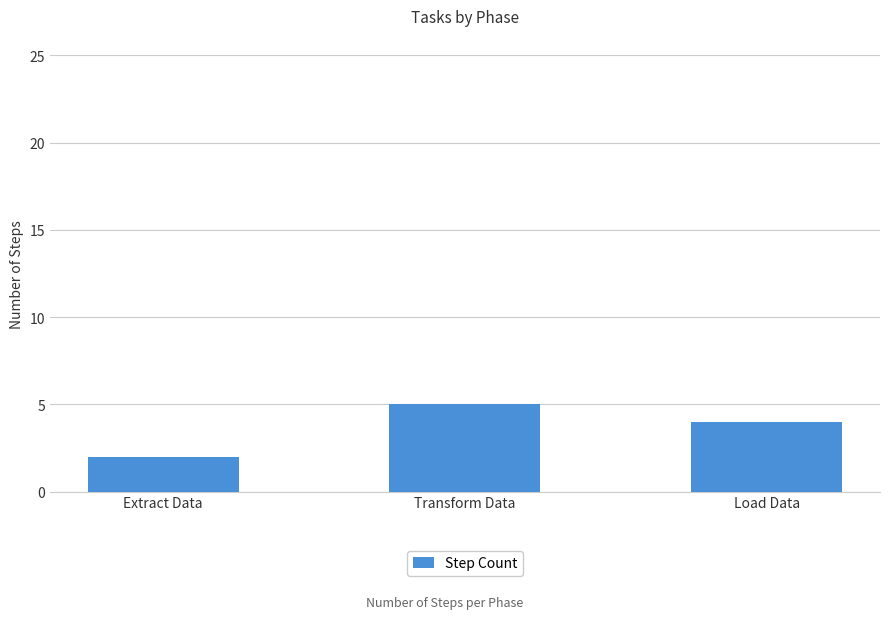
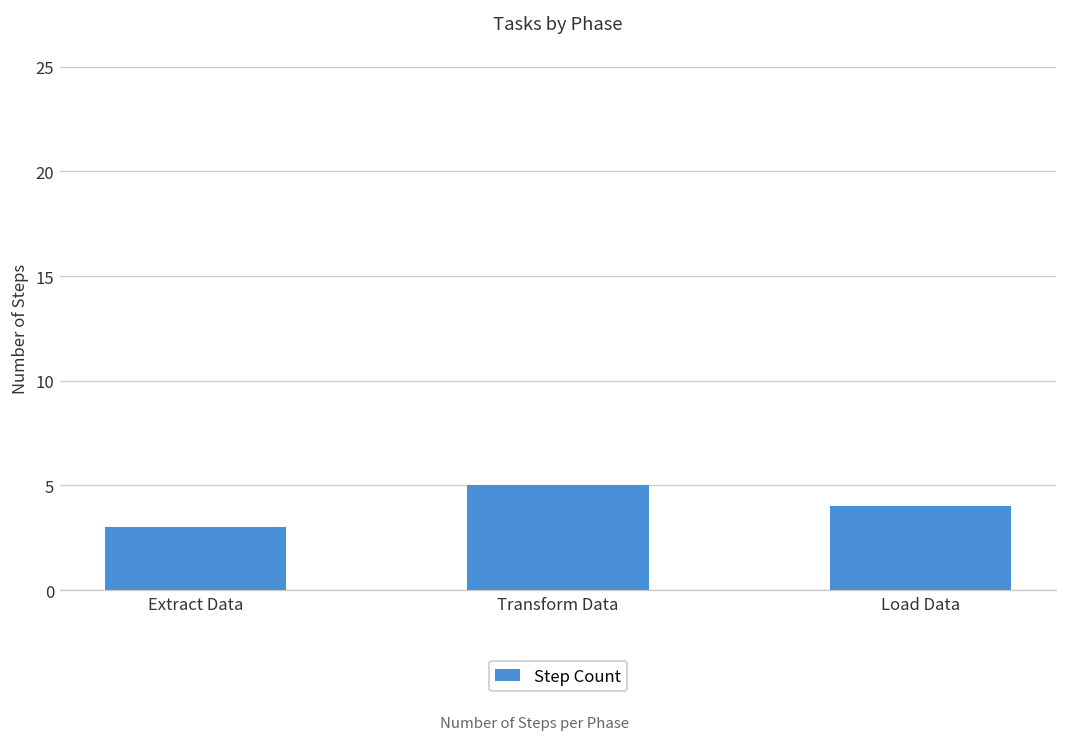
Extract Data: 2 -> 3
